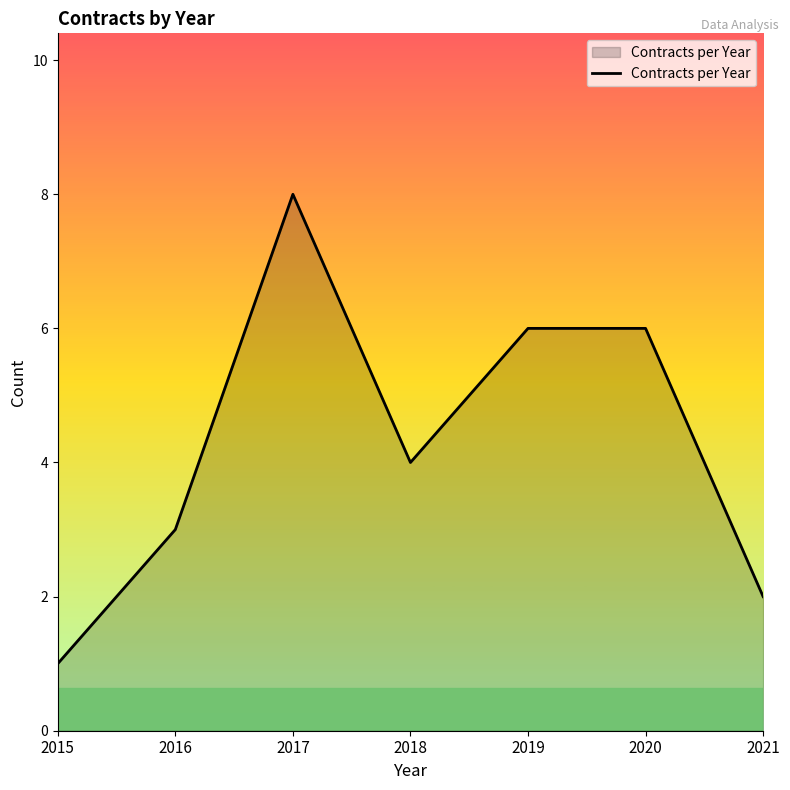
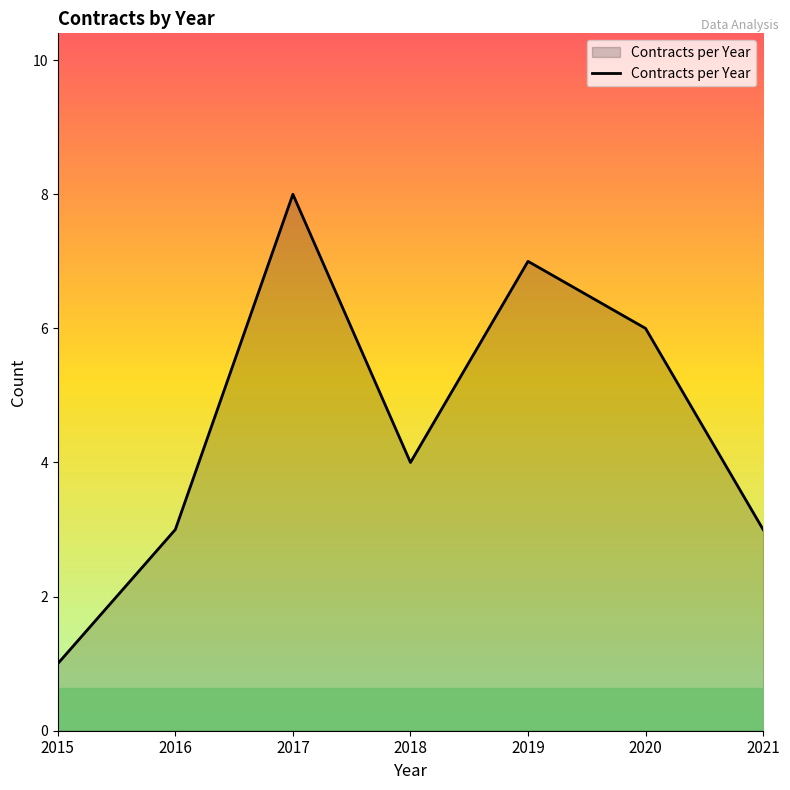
2019: 6 -> 7
2021: 2 -> 3
